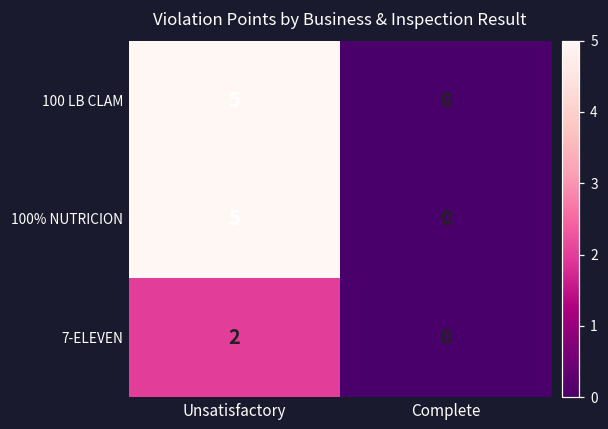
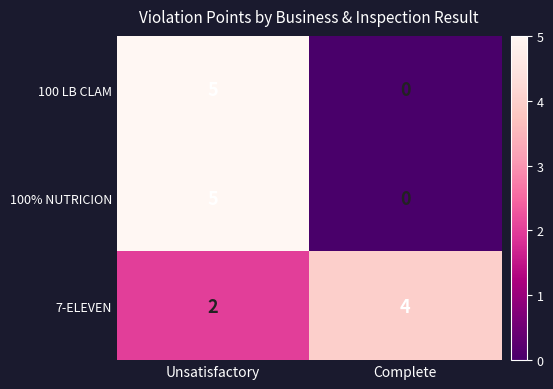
7-ELEVEN, Complete: 0 -> 4
